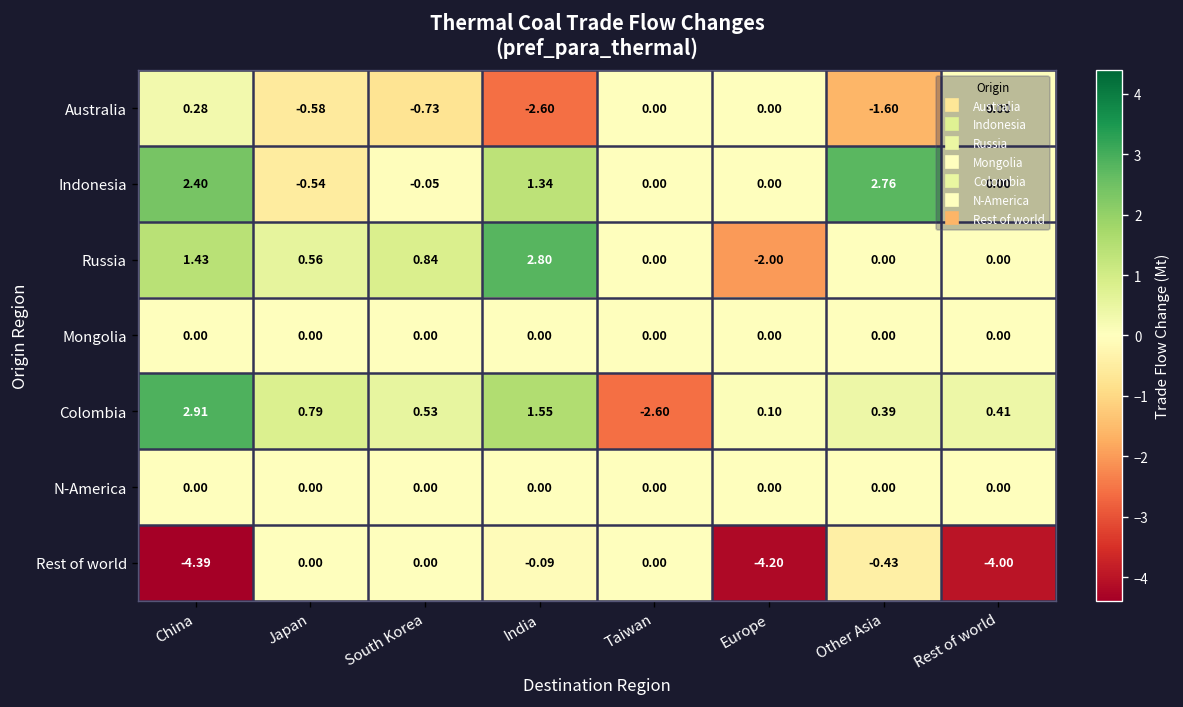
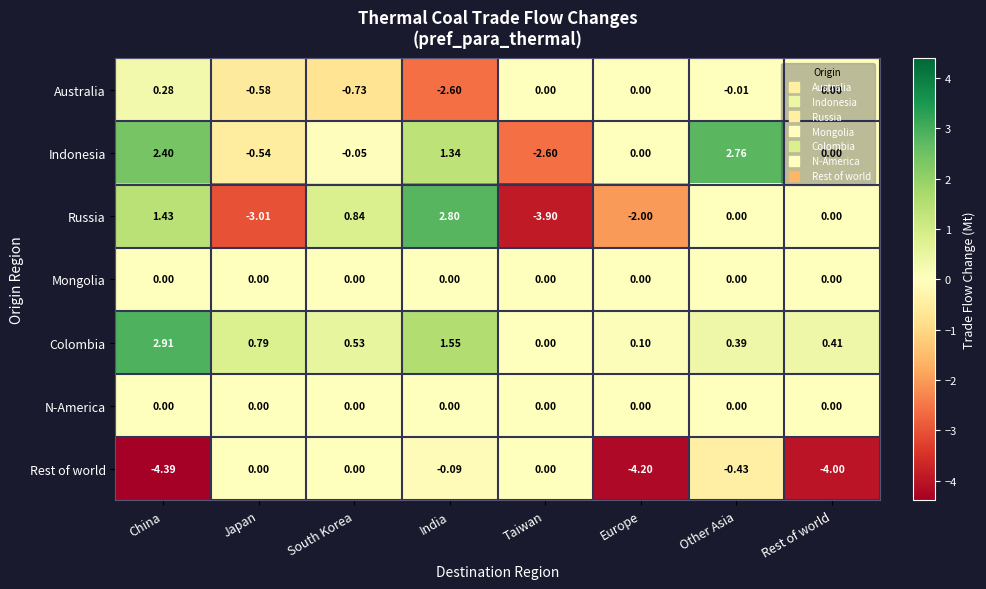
Australia, Other Asia: -1.60 -> -0.01
Indonesia, Taiwan: 0.00 -> -2.60
Russia, Japan: 0.56 -> -3.01
Russia, Taiwan: 0.00 -> -3.90
Colombia, Taiwan: -2.60 -> 0.00
